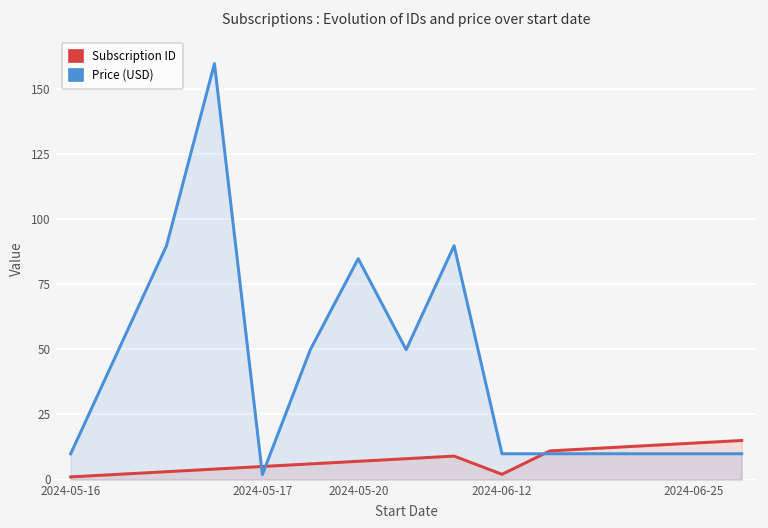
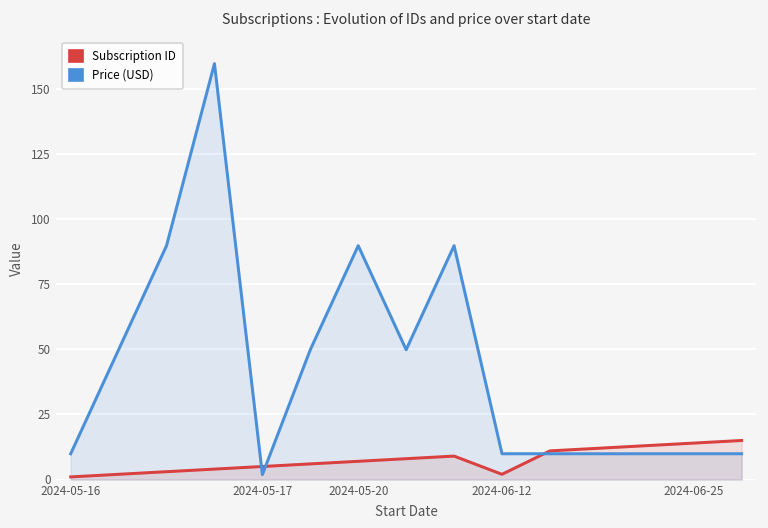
Price (USD), 2024-05-20: 85 -> 90
